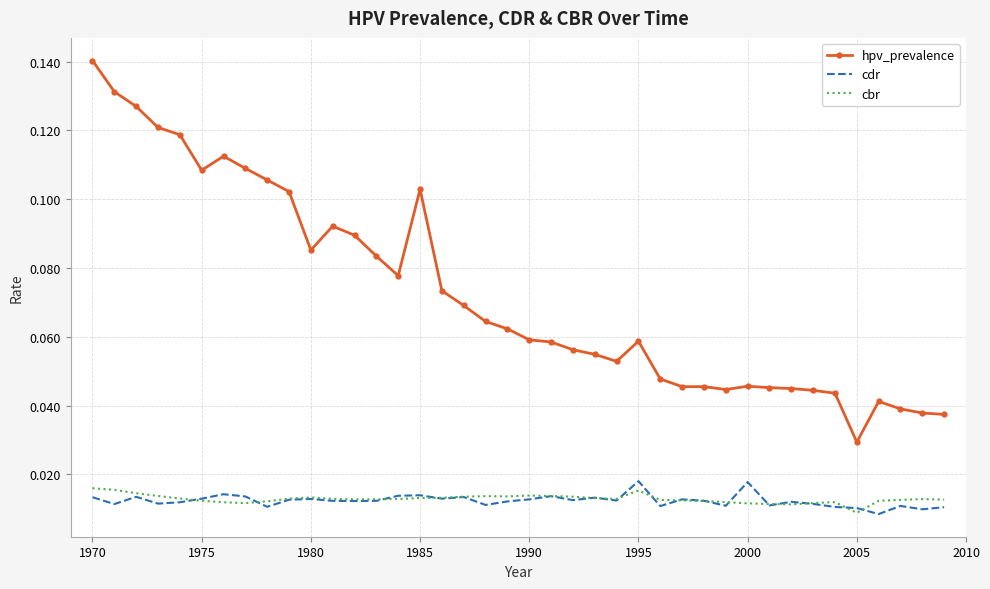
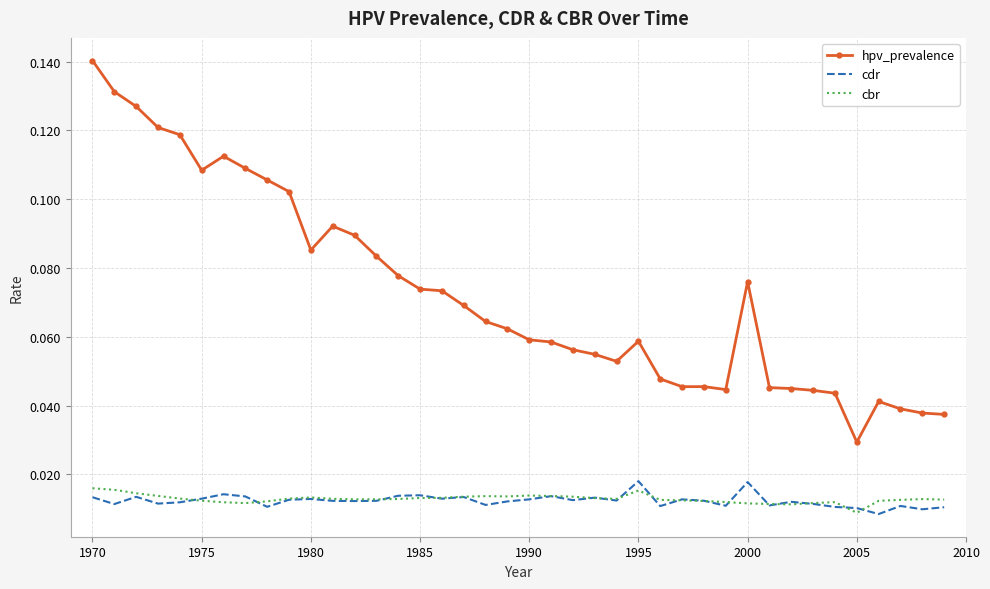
hpv_prevalence, 1985: 0.103 -> 0.074
hpv_prevalence, 2000: 0.046 -> 0.076
